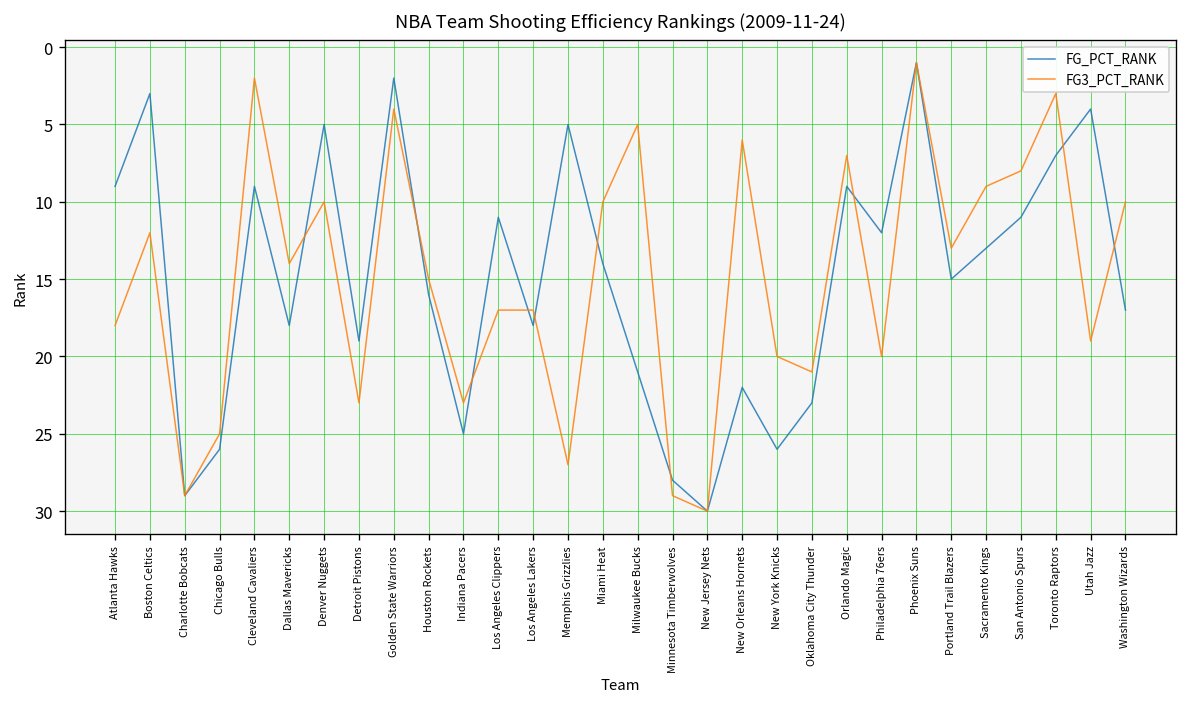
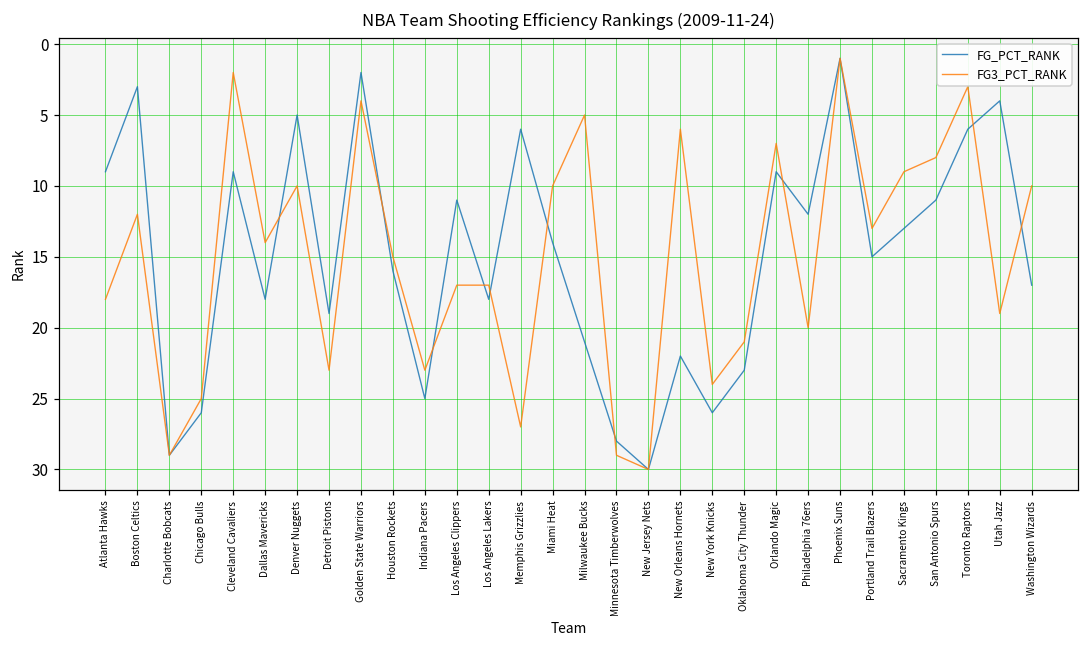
FG_PCT_RANK, Memphis Grizzlies: 5 -> 6
FG3_PCT_RANK, New York Knicks: 20 -> 24
FG_PCT_RANK, Toronto Raptors: 7 -> 6
